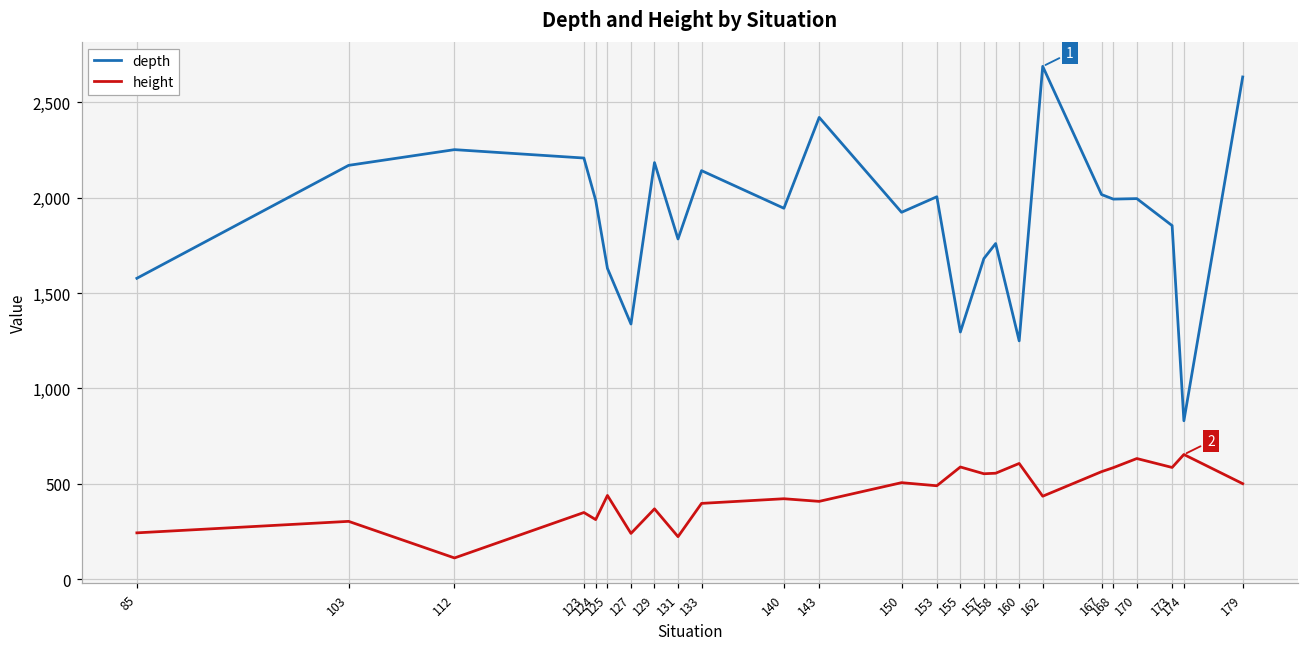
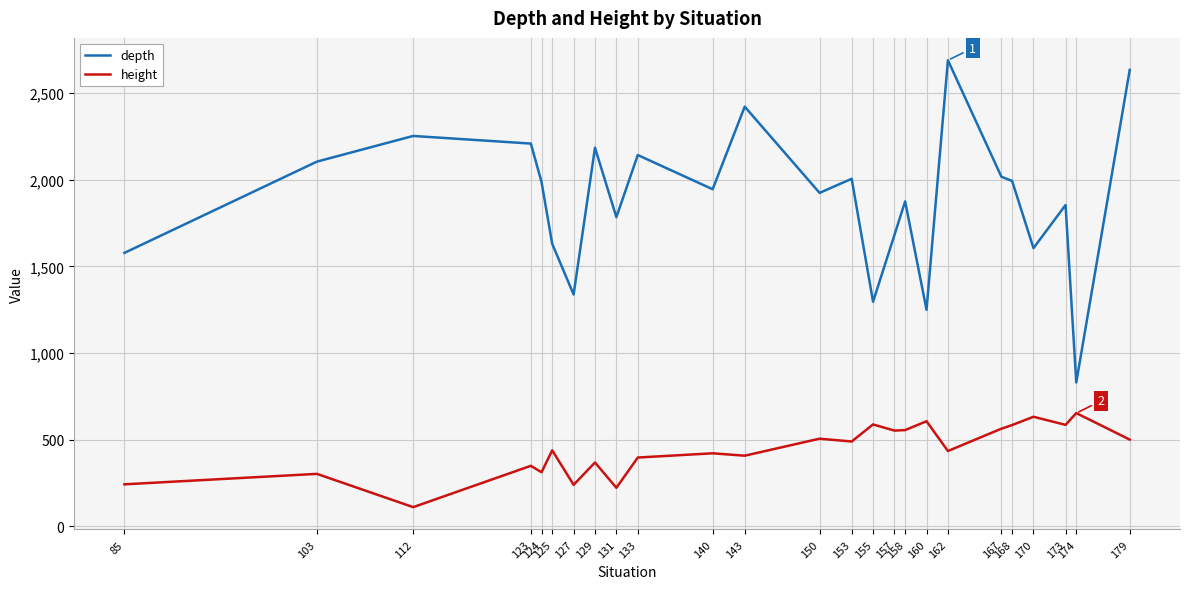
depth, 103: 2,170 -> 2,100
depth, 158: 1,760 -> 1,870
depth, 170: 2,000 -> 1,610
